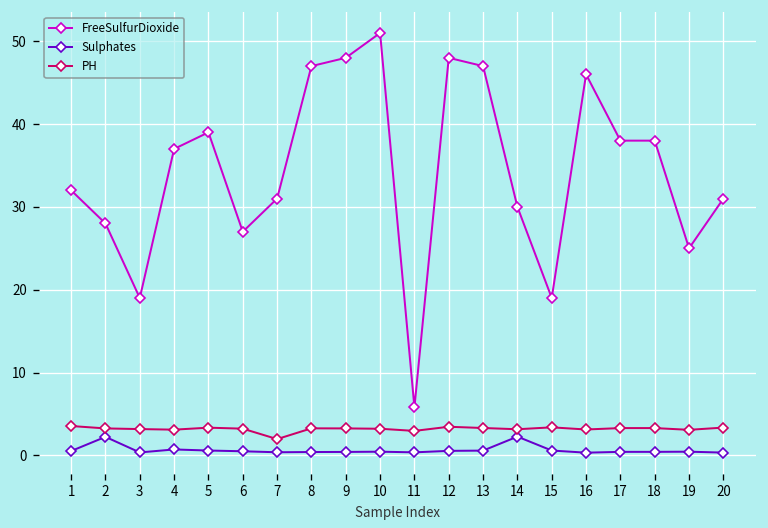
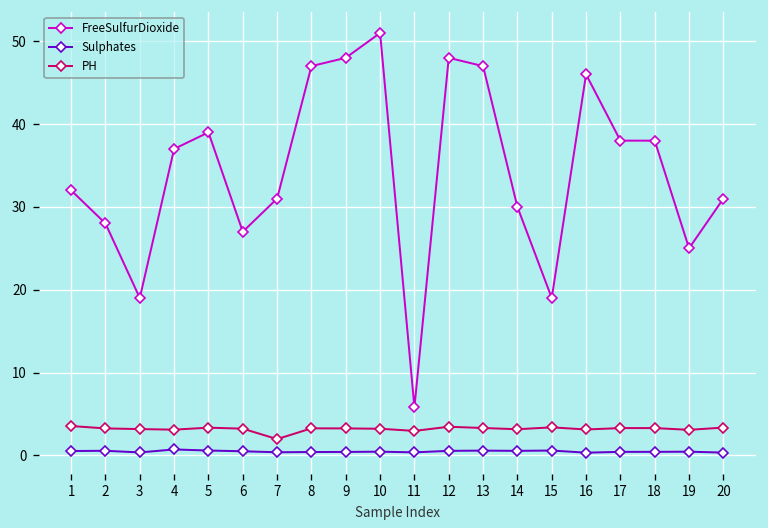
Sulphates, 2: 2 -> 1
Sulphates, 14: 2 -> 1
